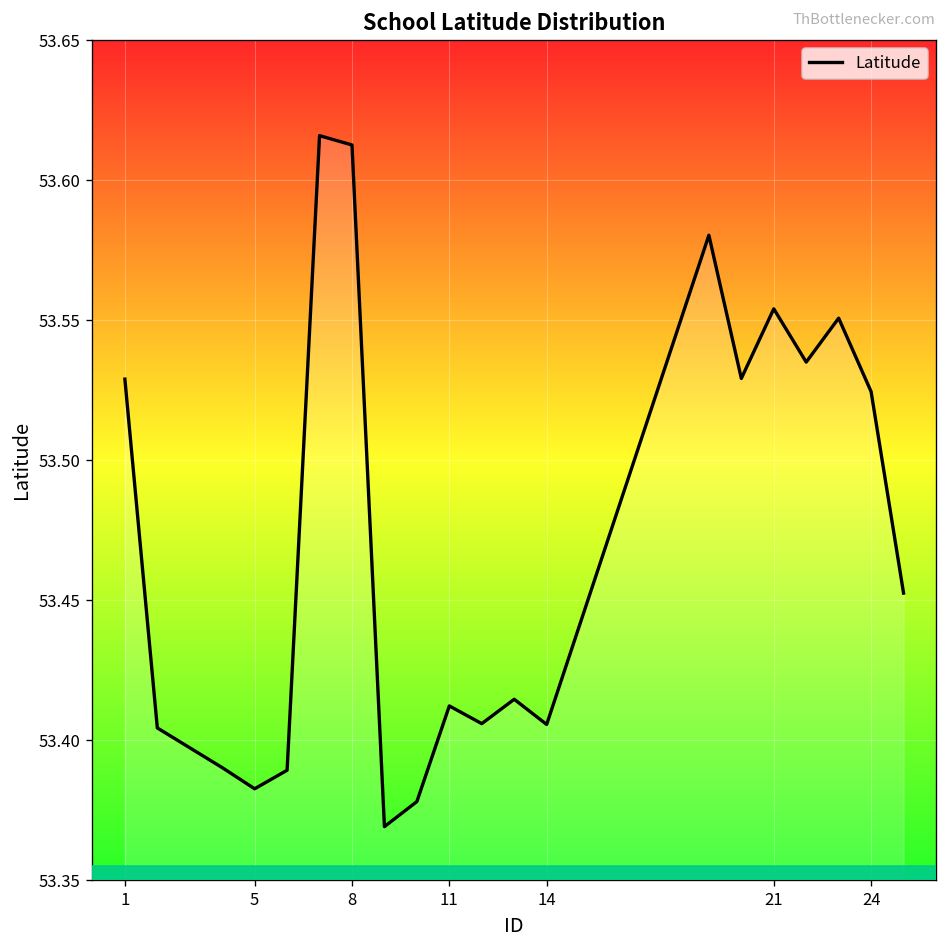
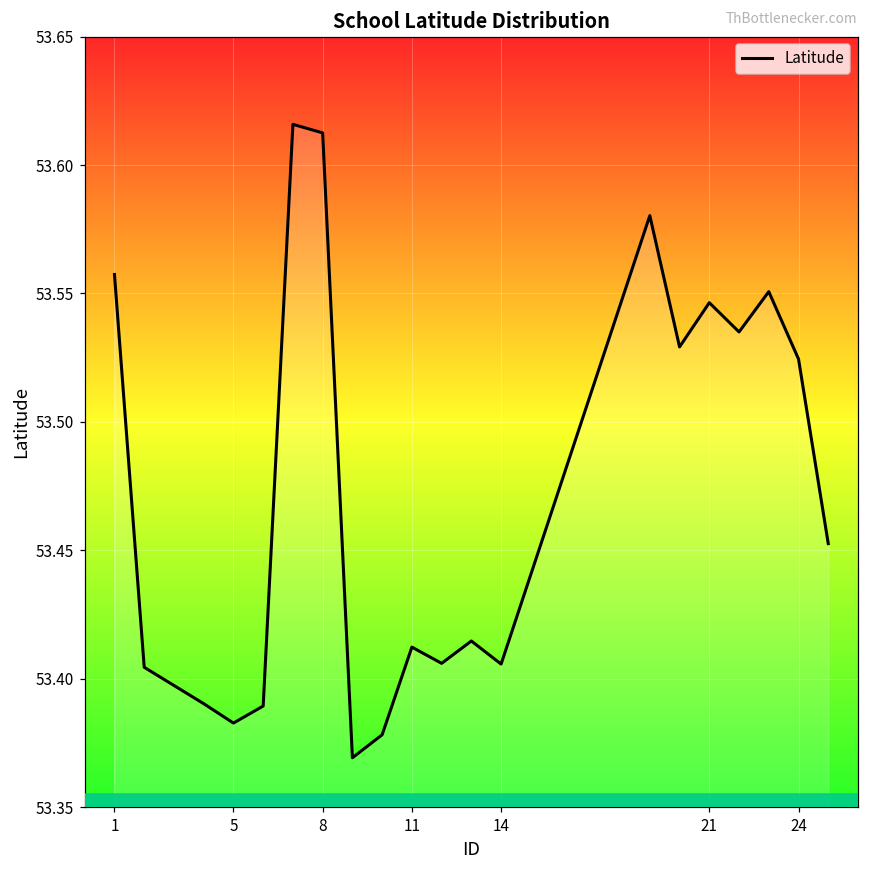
1: 53.529 -> 53.557
21: 53.554 -> 53.546
